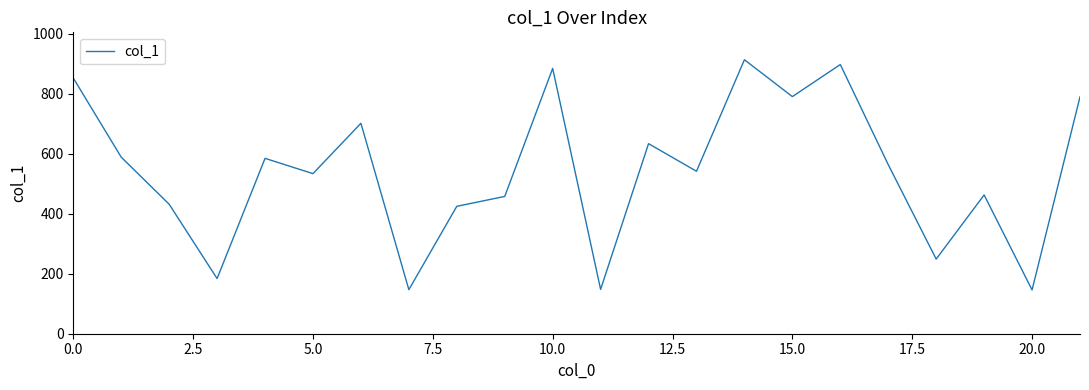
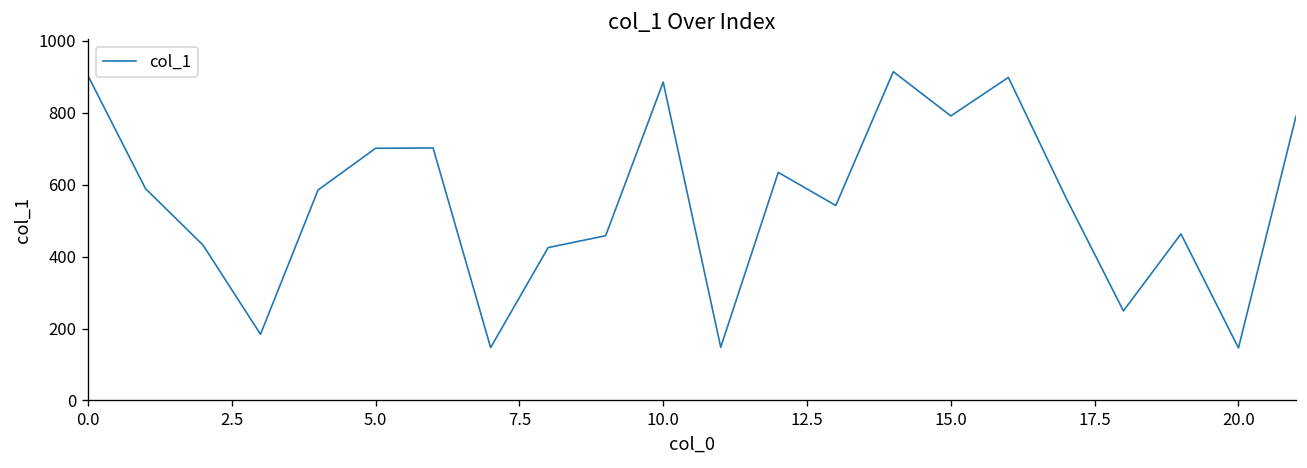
0.0: 850 -> 900
5.0: 530 -> 700
